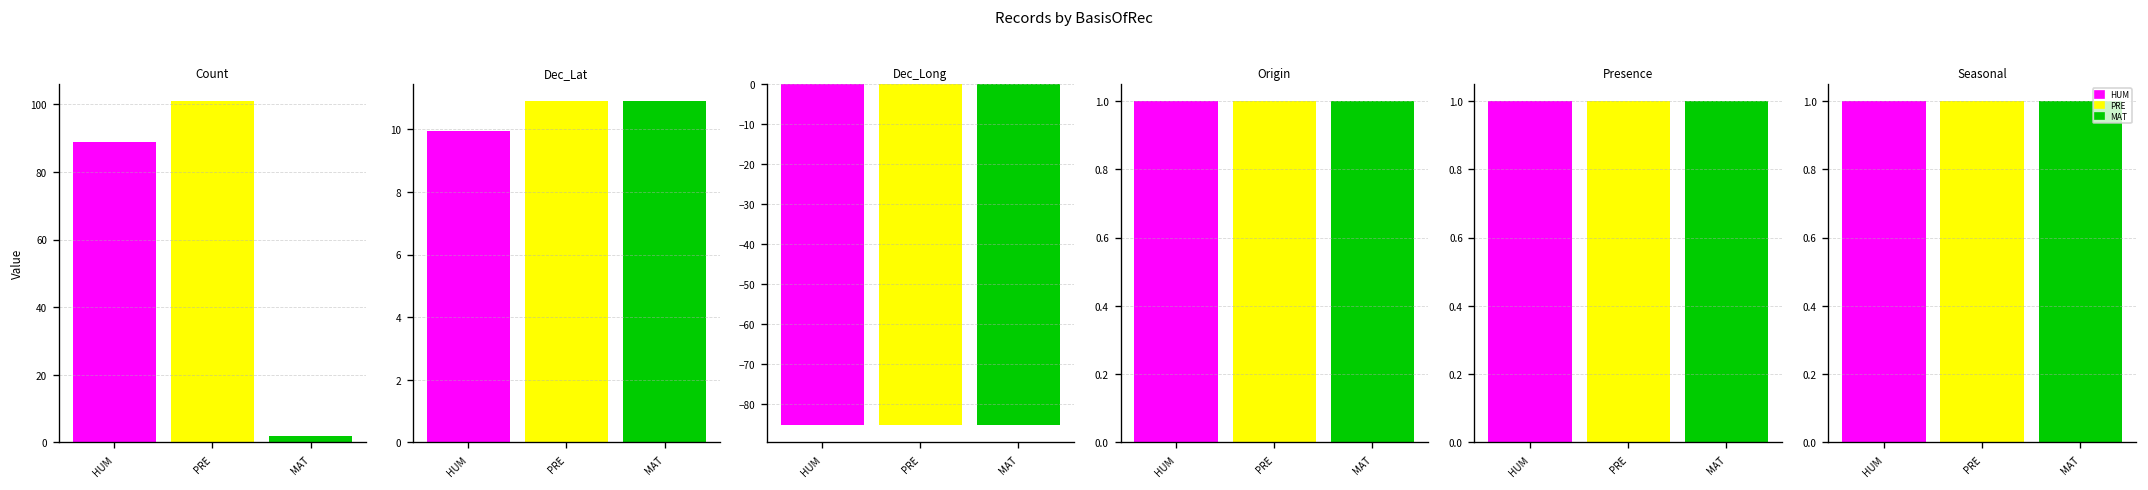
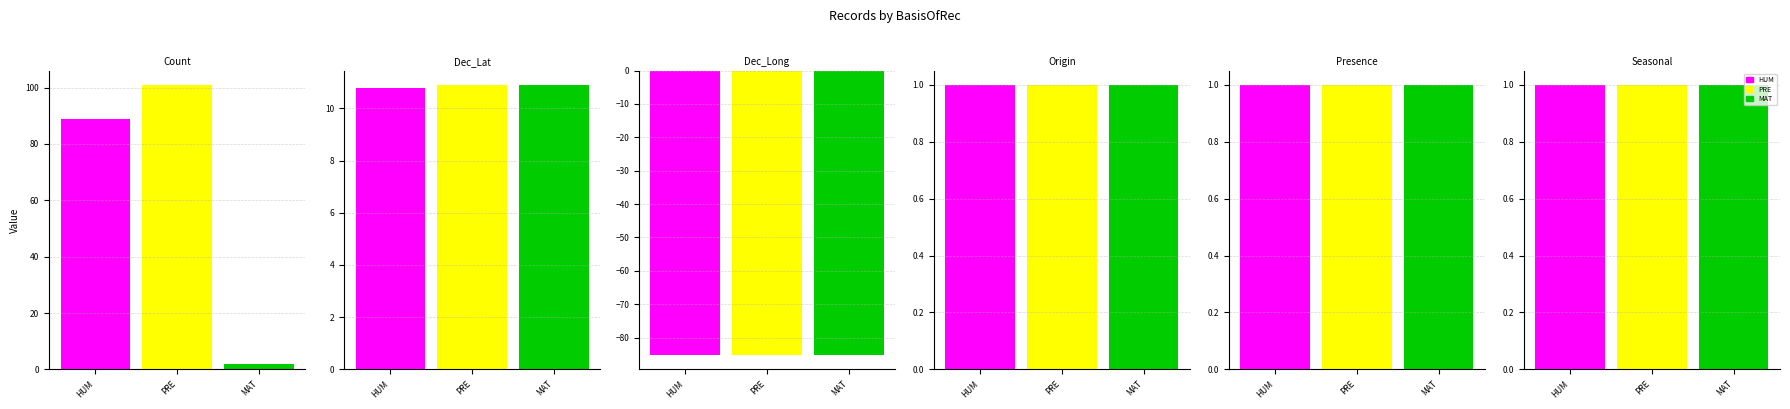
Dec_Lat, HUM: 9.9 -> 10.8
